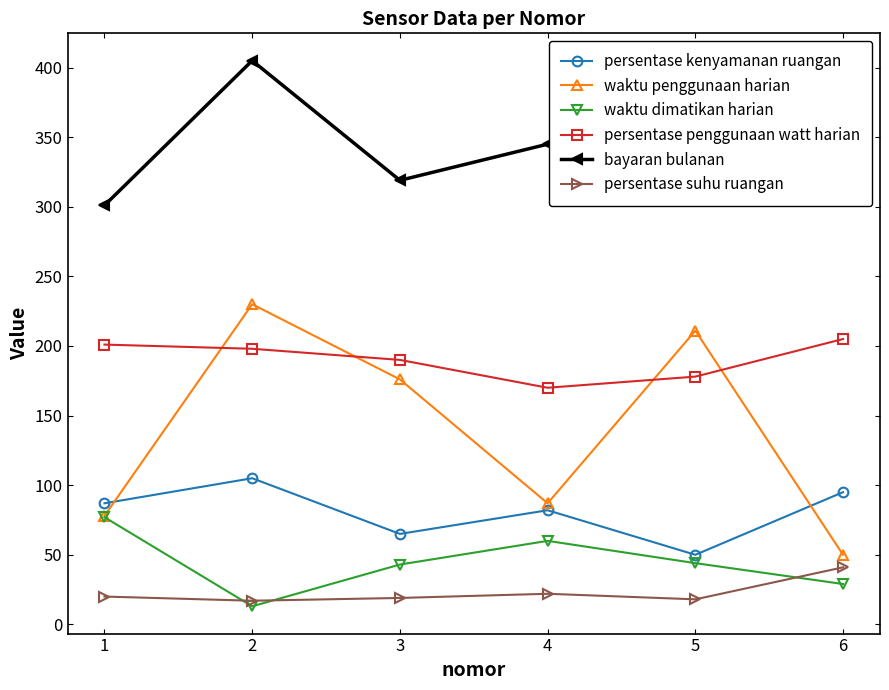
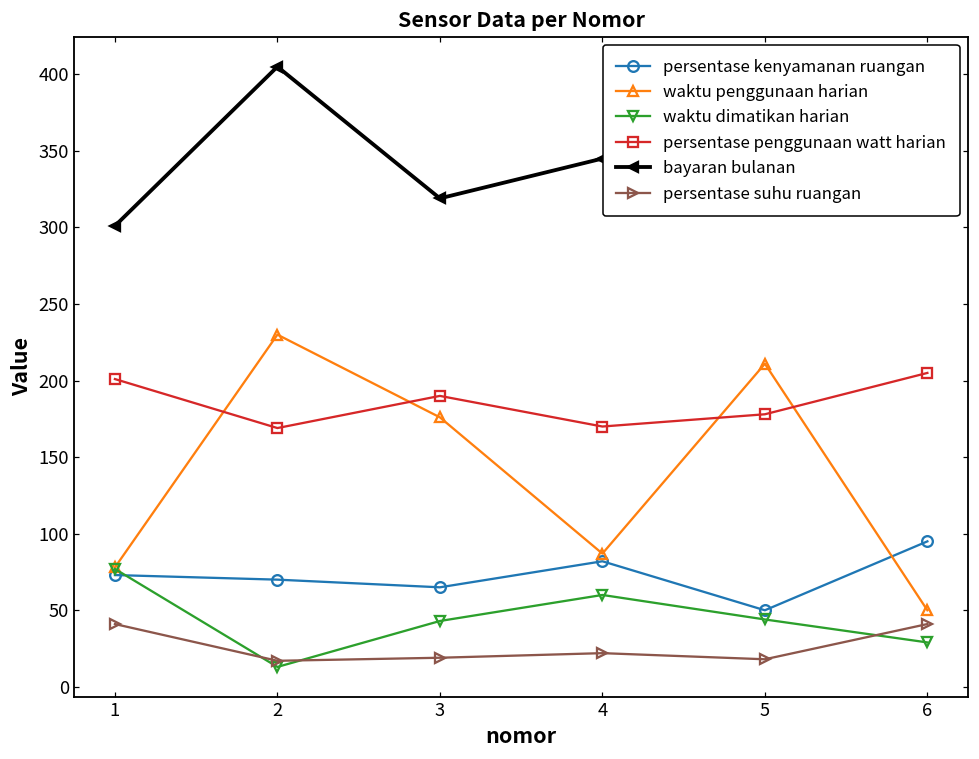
persentase kenyamanan ruangan, 1: 87 -> 73
persentase suhu ruangan, 1: 20 -> 41
persentase kenyamanan ruangan, 2: 105 -> 70
persentase penggunaan watt harian, 2: 198 -> 169
